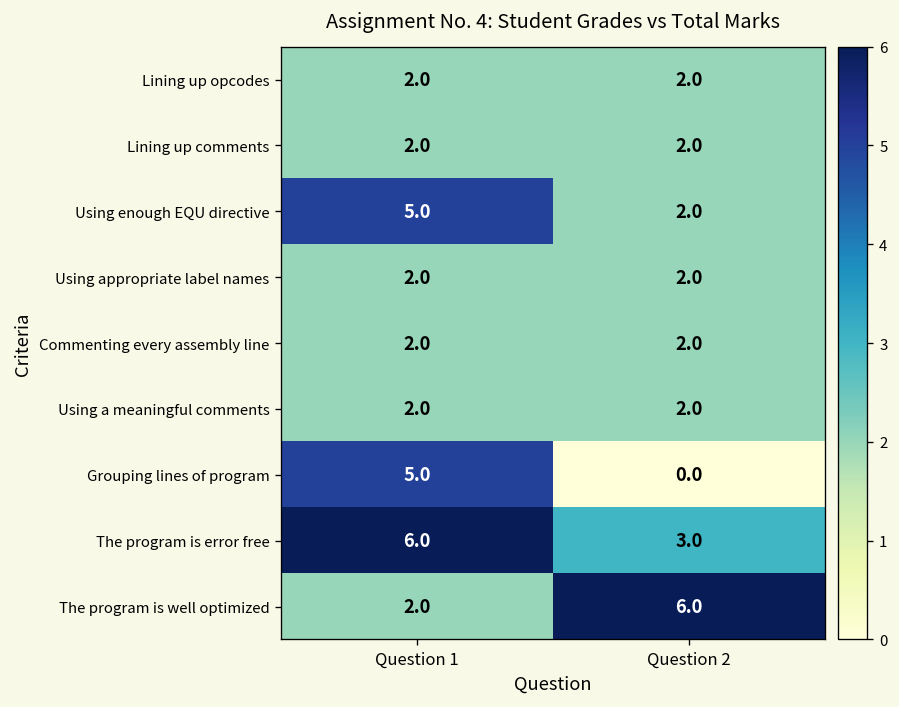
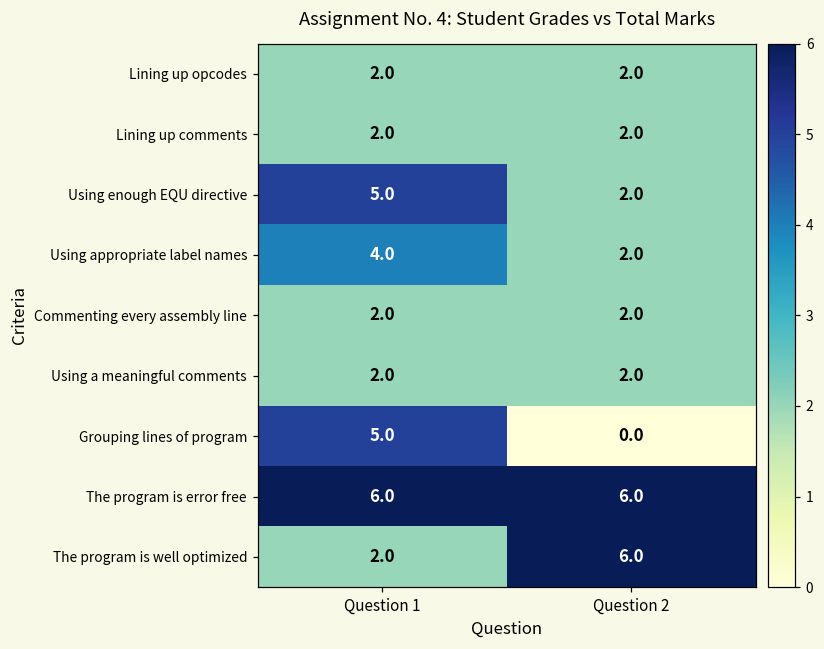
Using appropriate label names, Question 1: 2.0 -> 4.0
The program is error free, Question 2: 3.0 -> 6.0
